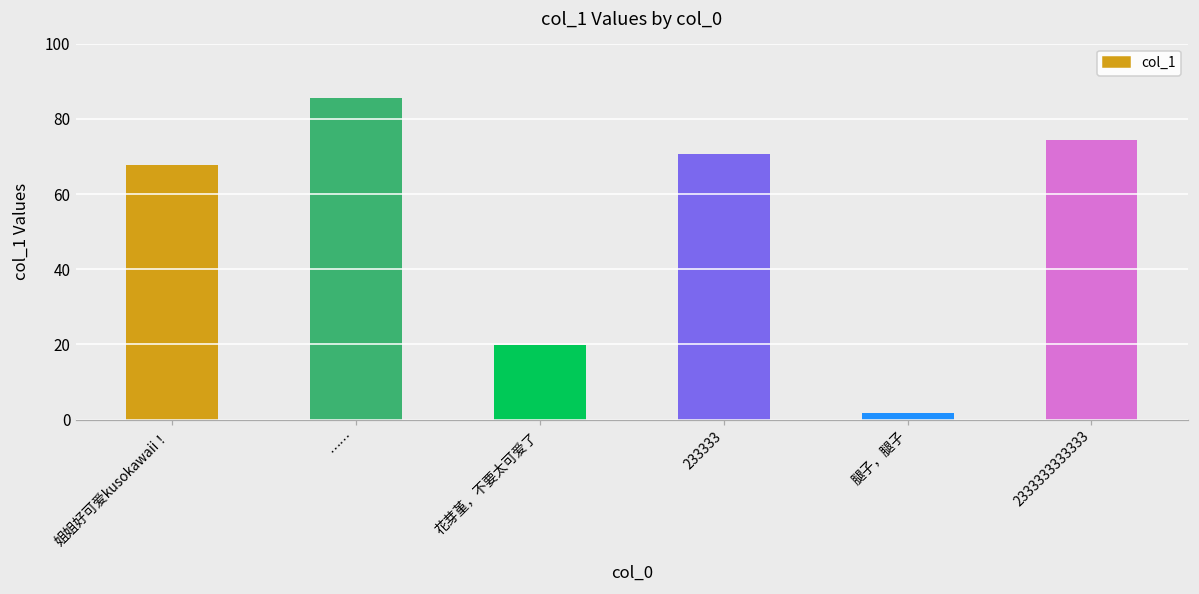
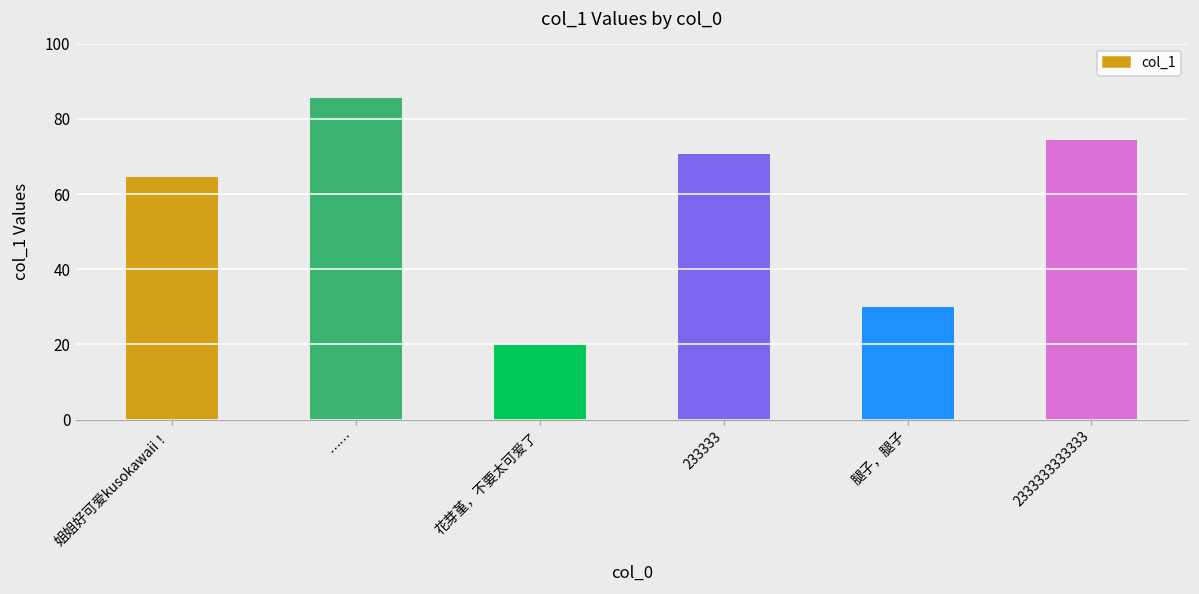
姐姐好可爱kusokawaii！: 68 -> 65
腿子，腿子: 2 -> 30
